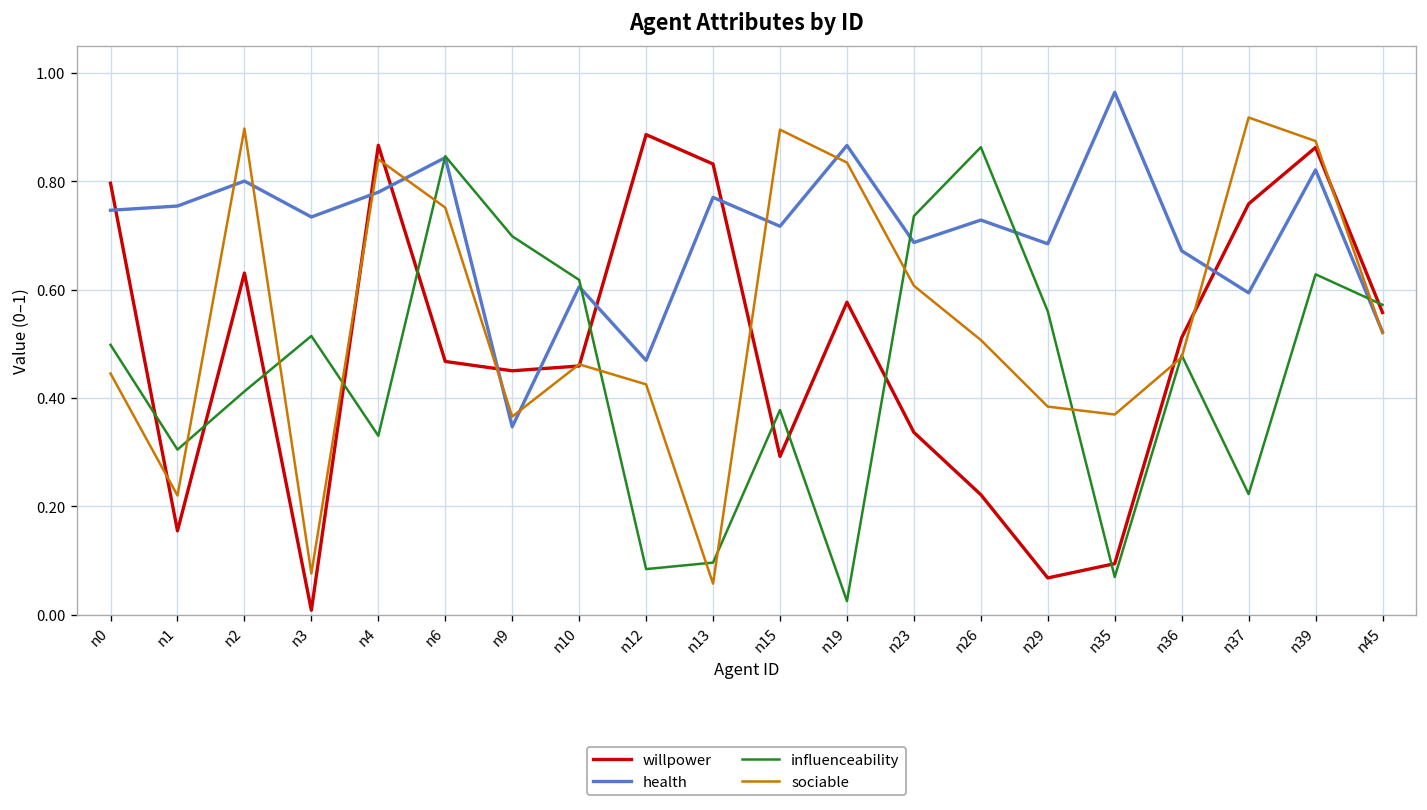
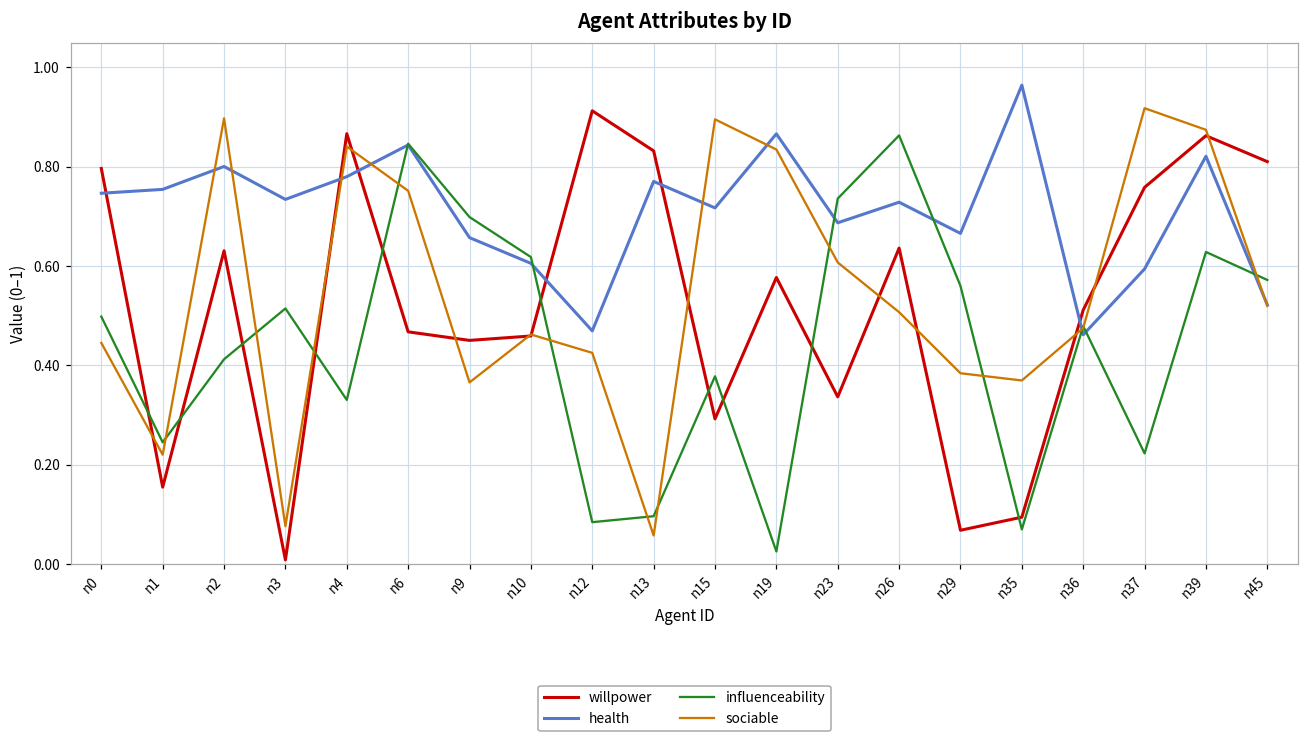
influenceability, n1: 0.30 -> 0.24
health, n9: 0.35 -> 0.66
willpower, n12: 0.89 -> 0.91
willpower, n26: 0.22 -> 0.64
health, n29: 0.68 -> 0.67
health, n36: 0.67 -> 0.46
willpower, n45: 0.56 -> 0.81
